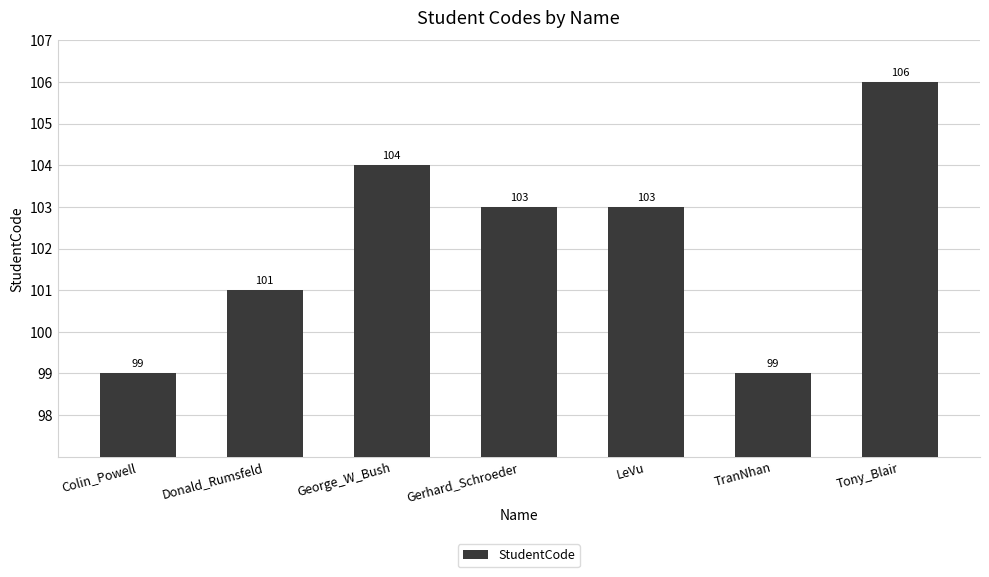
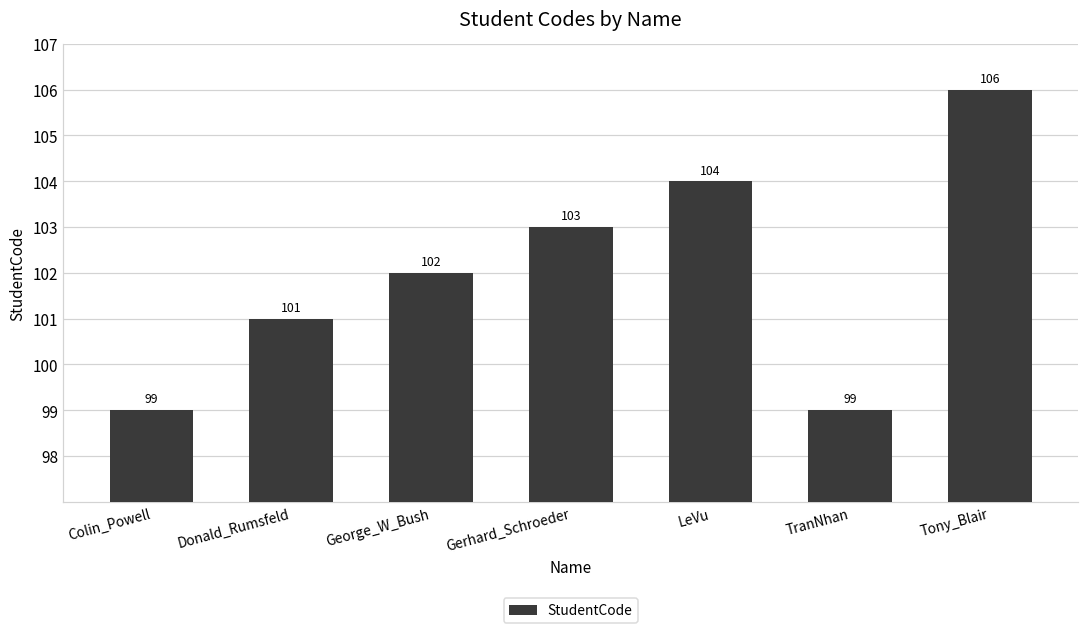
George_W_Bush: 104 -> 102
LeVu: 103 -> 104
